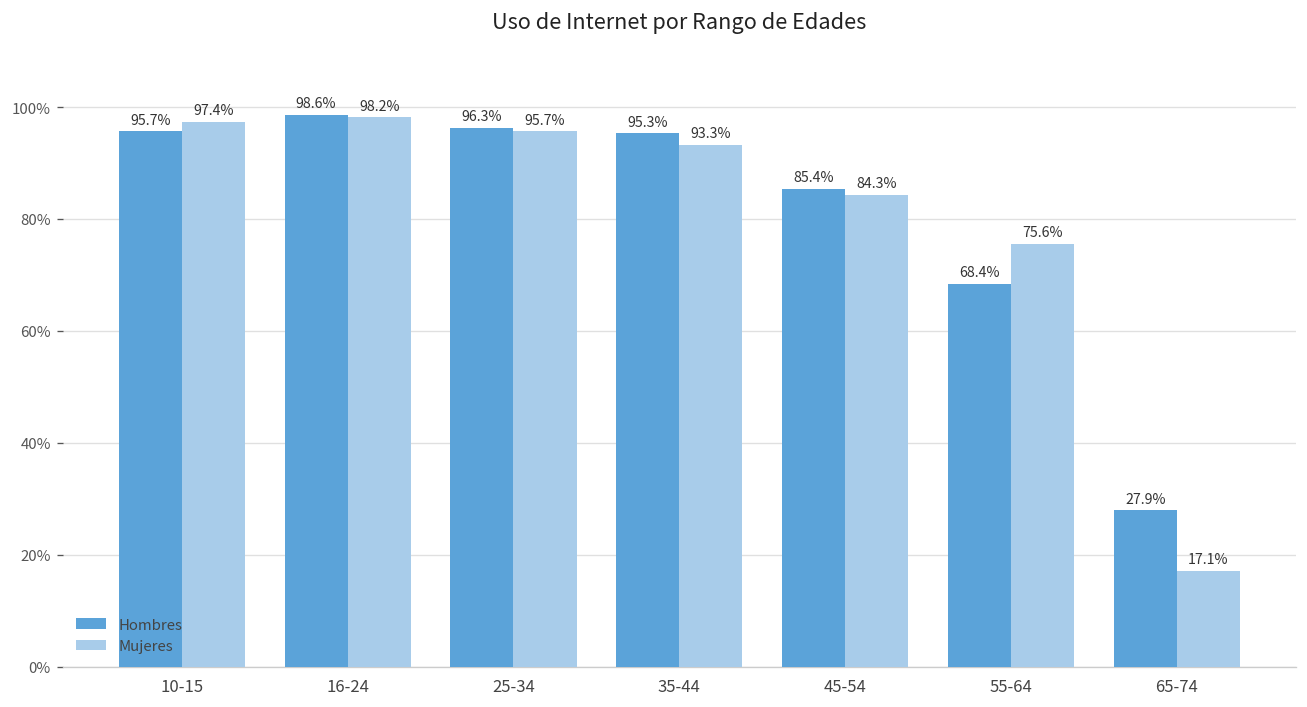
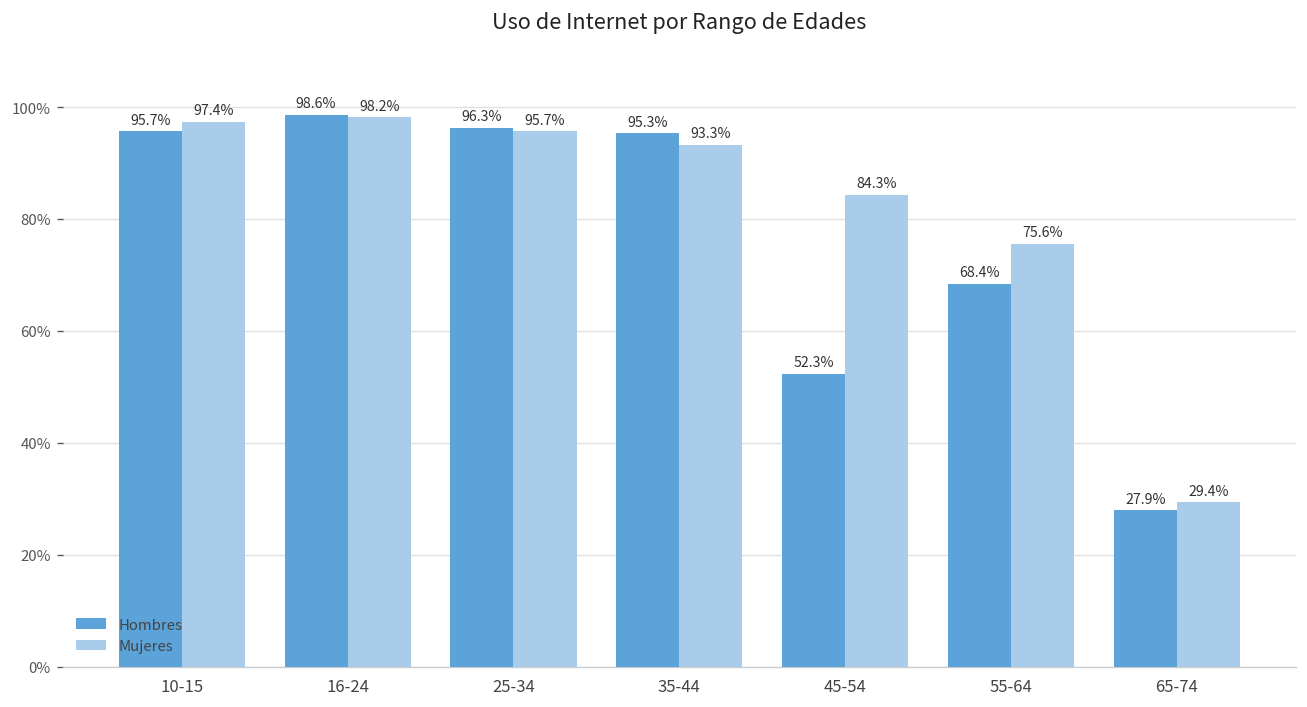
Hombres, 45-54: 85.4% -> 52.3%
Mujeres, 65-74: 17.1% -> 29.4%
